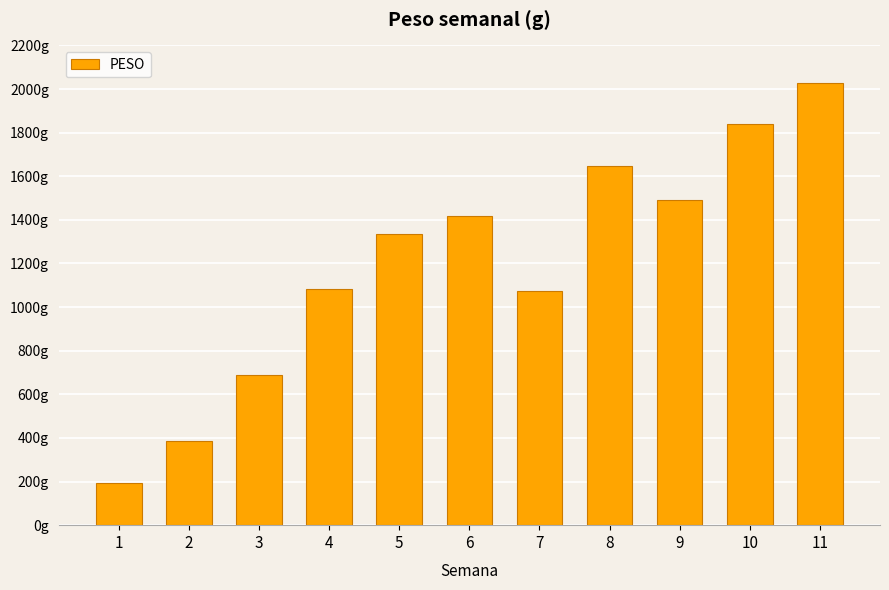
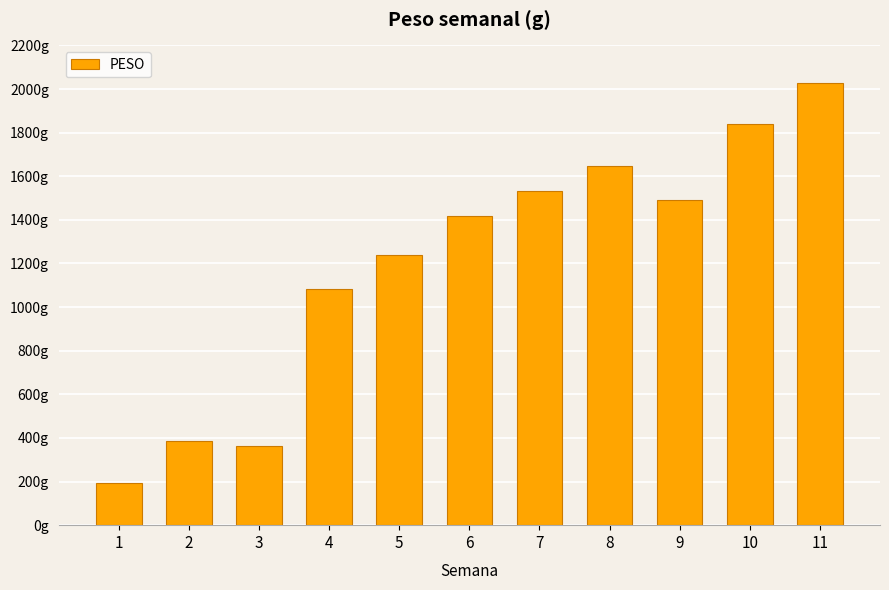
3: 690g -> 360g
5: 1340g -> 1240g
7: 1070g -> 1530g
